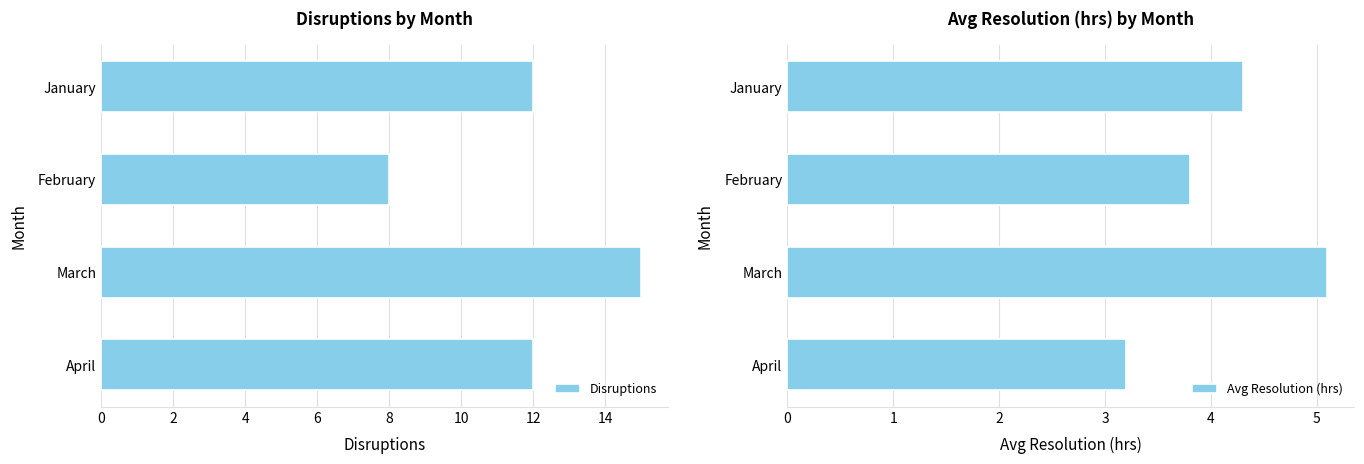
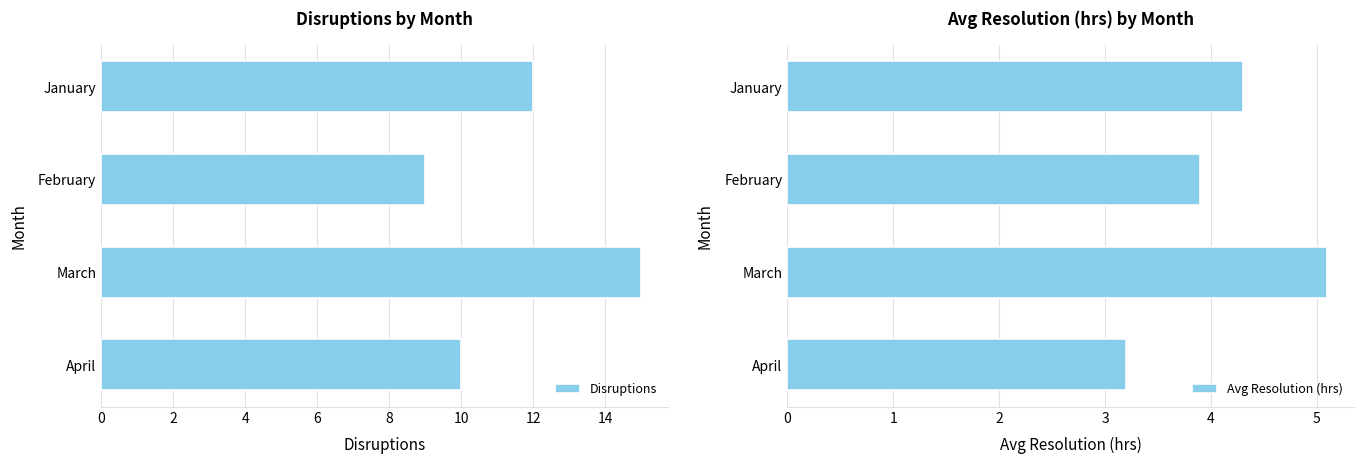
Disruptions by Month, February: 8 -> 9
Disruptions by Month, April: 12 -> 10
Avg Resolution (hrs) by Month, February: 3.8 -> 3.9
